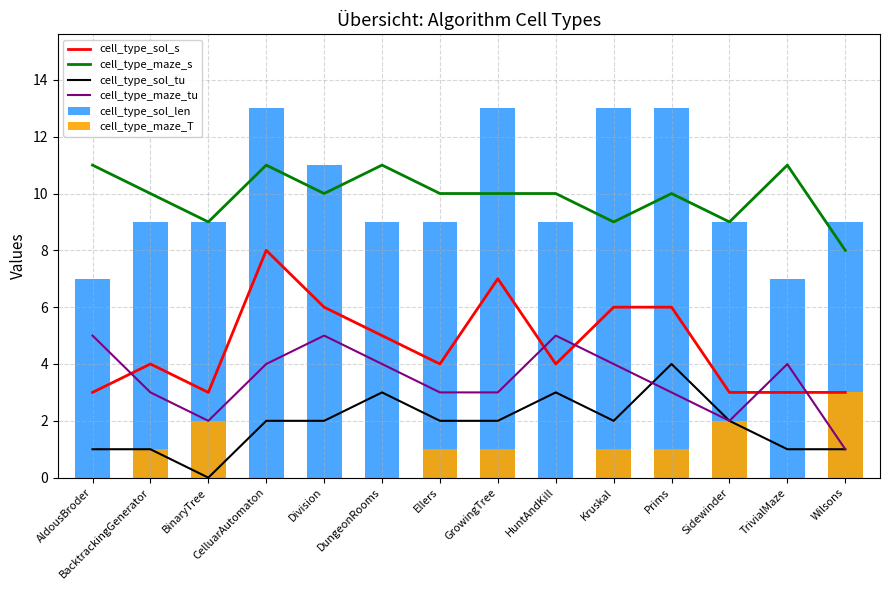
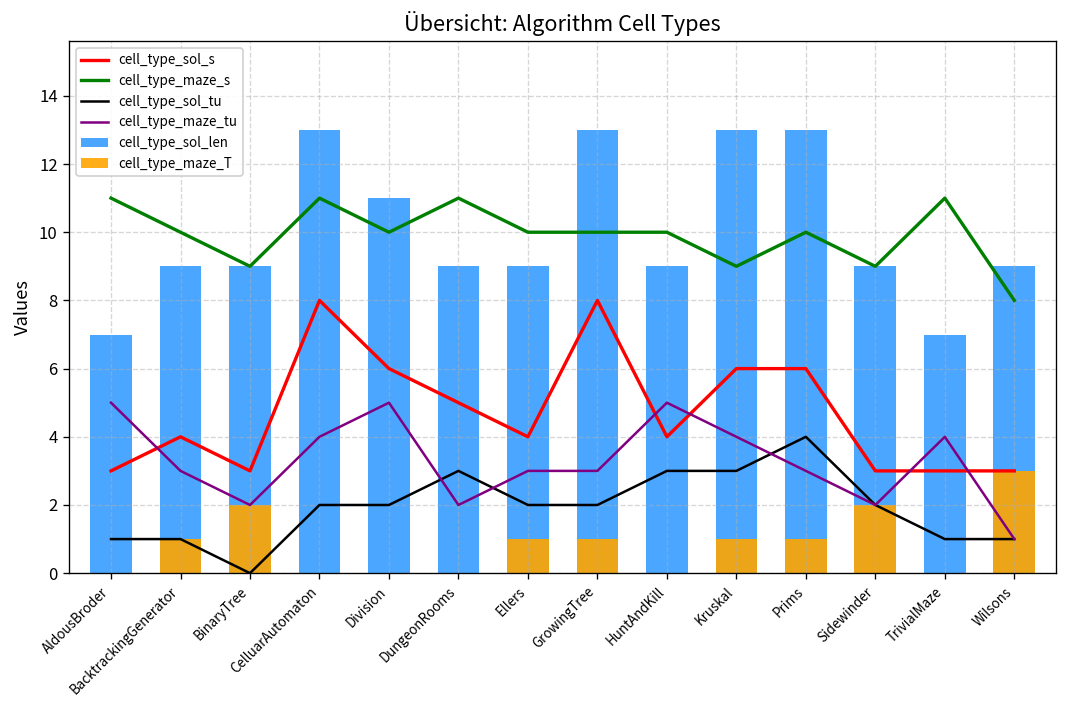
cell_type_maze_tu, DungeonRooms: 4 -> 2
cell_type_sol_s, GrowingTree: 7 -> 8
cell_type_sol_tu, Kruskal: 2 -> 3
